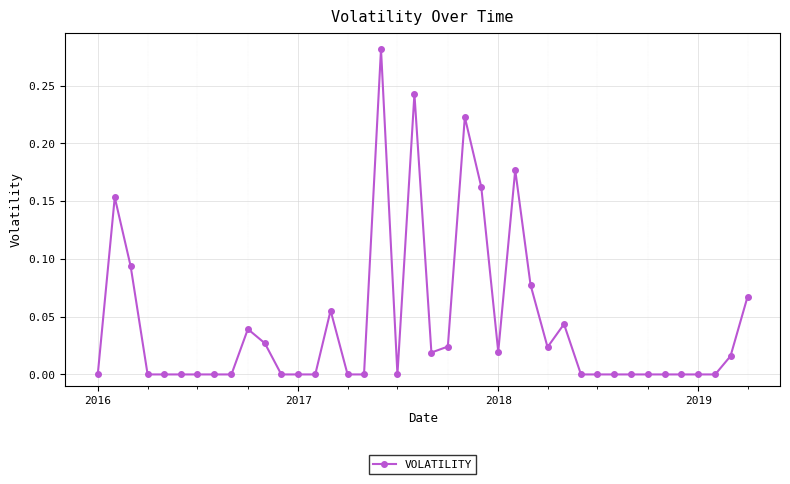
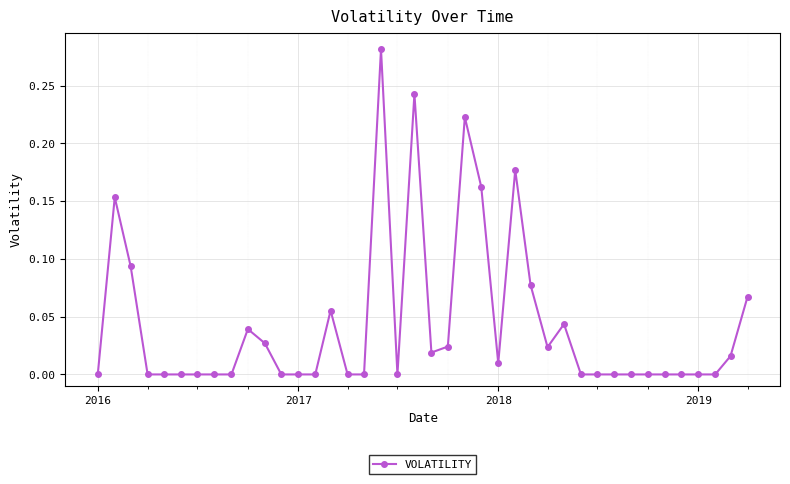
2018: 0.020 -> 0.010
